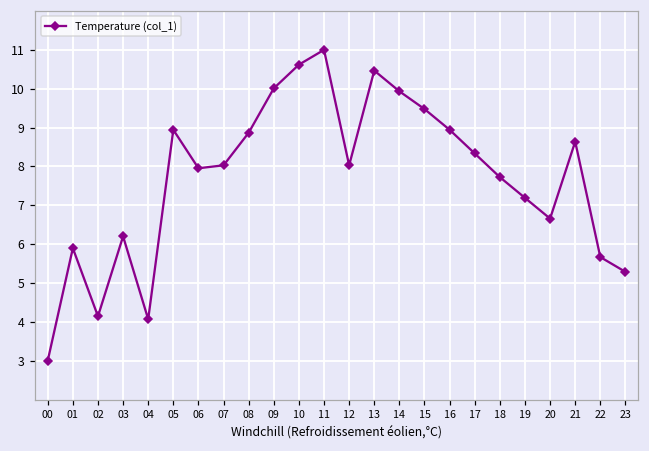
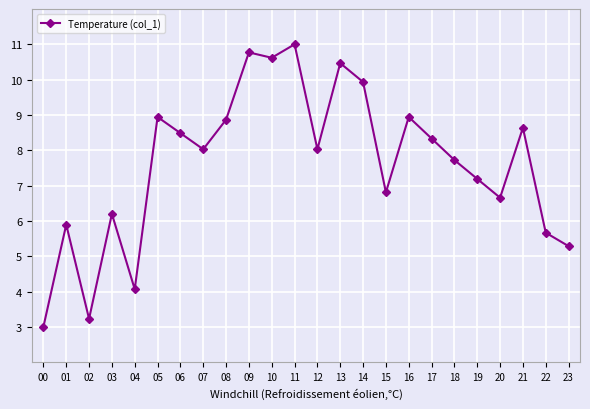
02: 4.1 -> 3.2
06: 8.0 -> 8.5
09: 10.0 -> 10.8
15: 9.5 -> 6.8
